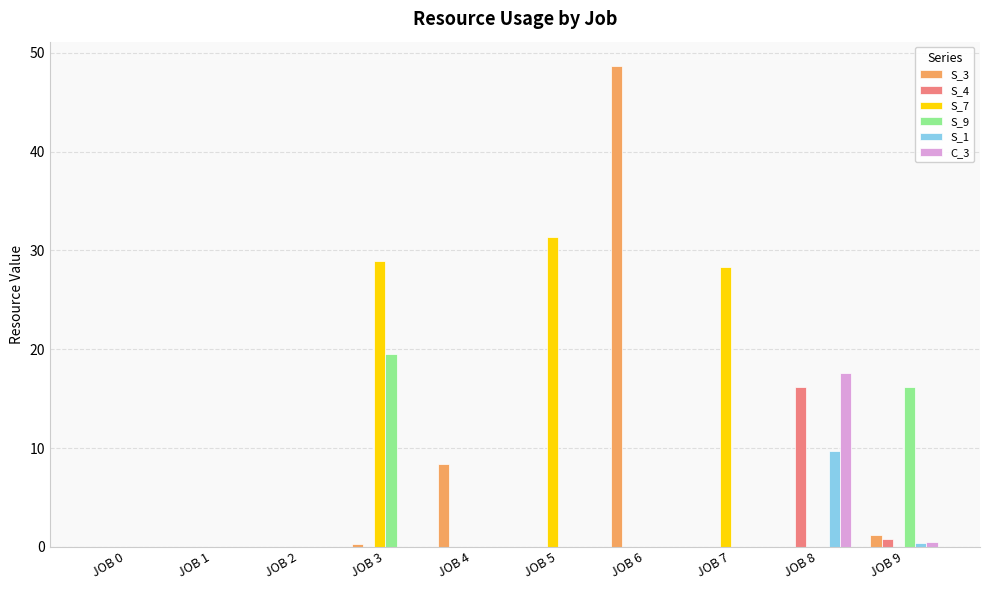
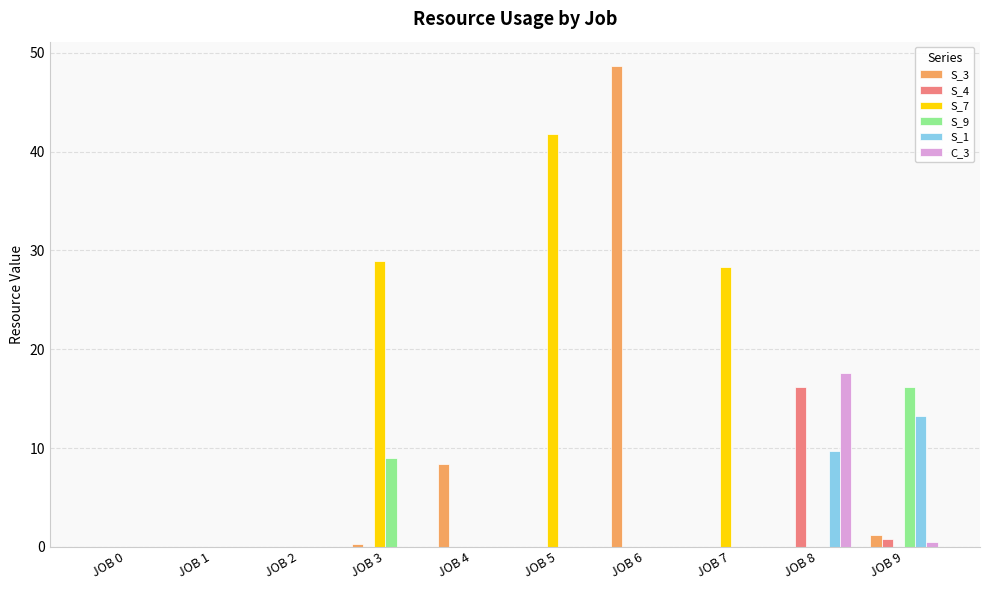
S_9, JOB 3: 19 -> 9
S_7, JOB 5: 31 -> 42
S_1, JOB 9: 0 -> 13
